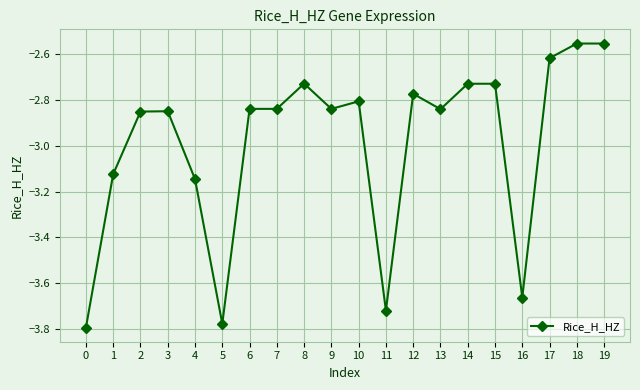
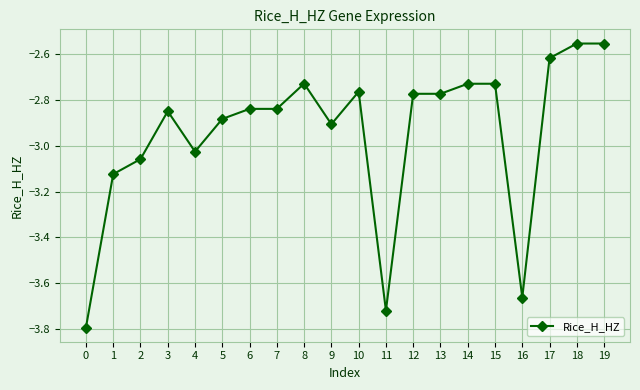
2: -2.85 -> -3.06
4: -3.15 -> -3.03
5: -3.78 -> -2.88
9: -2.84 -> -2.91
10: -2.81 -> -2.76
13: -2.84 -> -2.77
